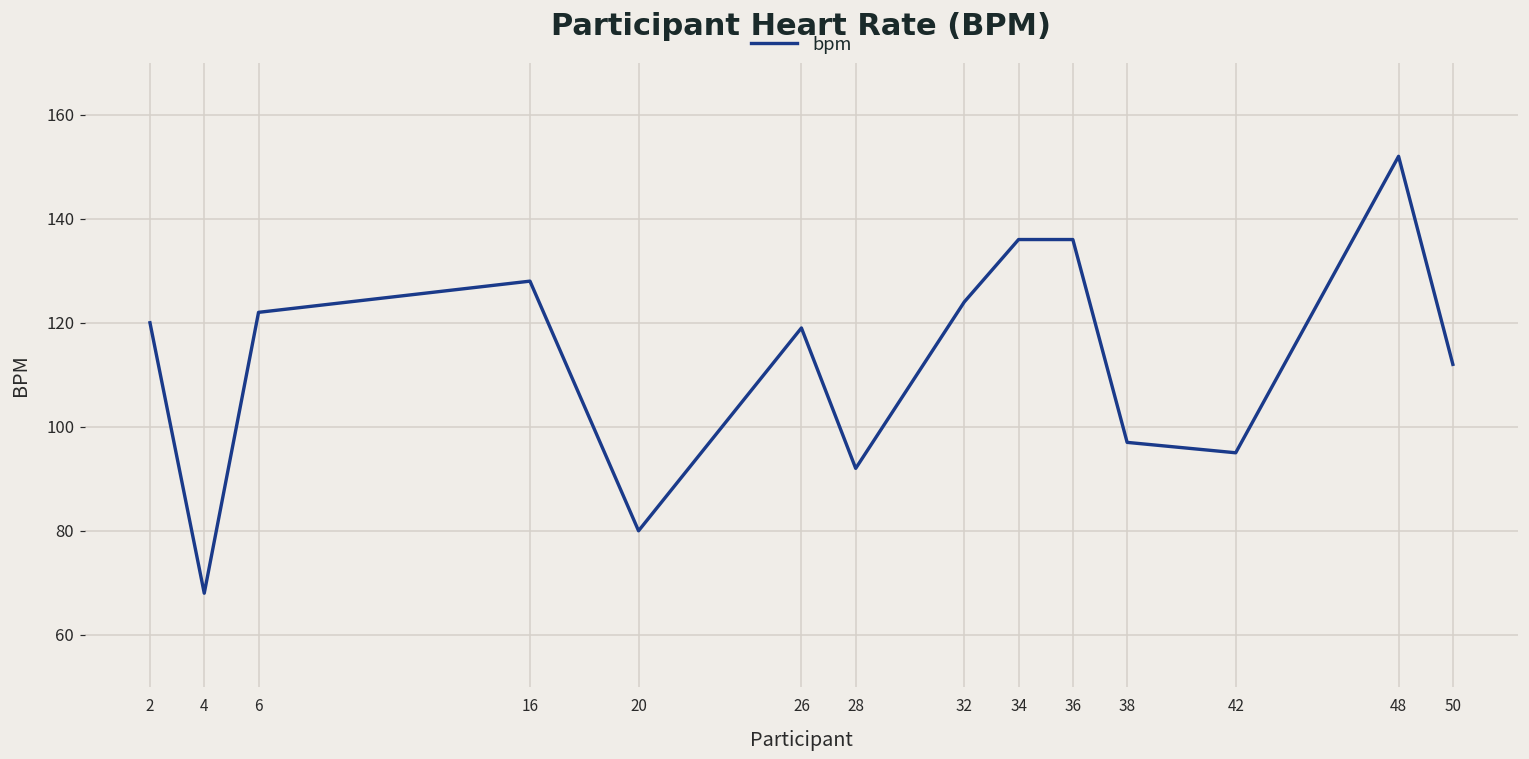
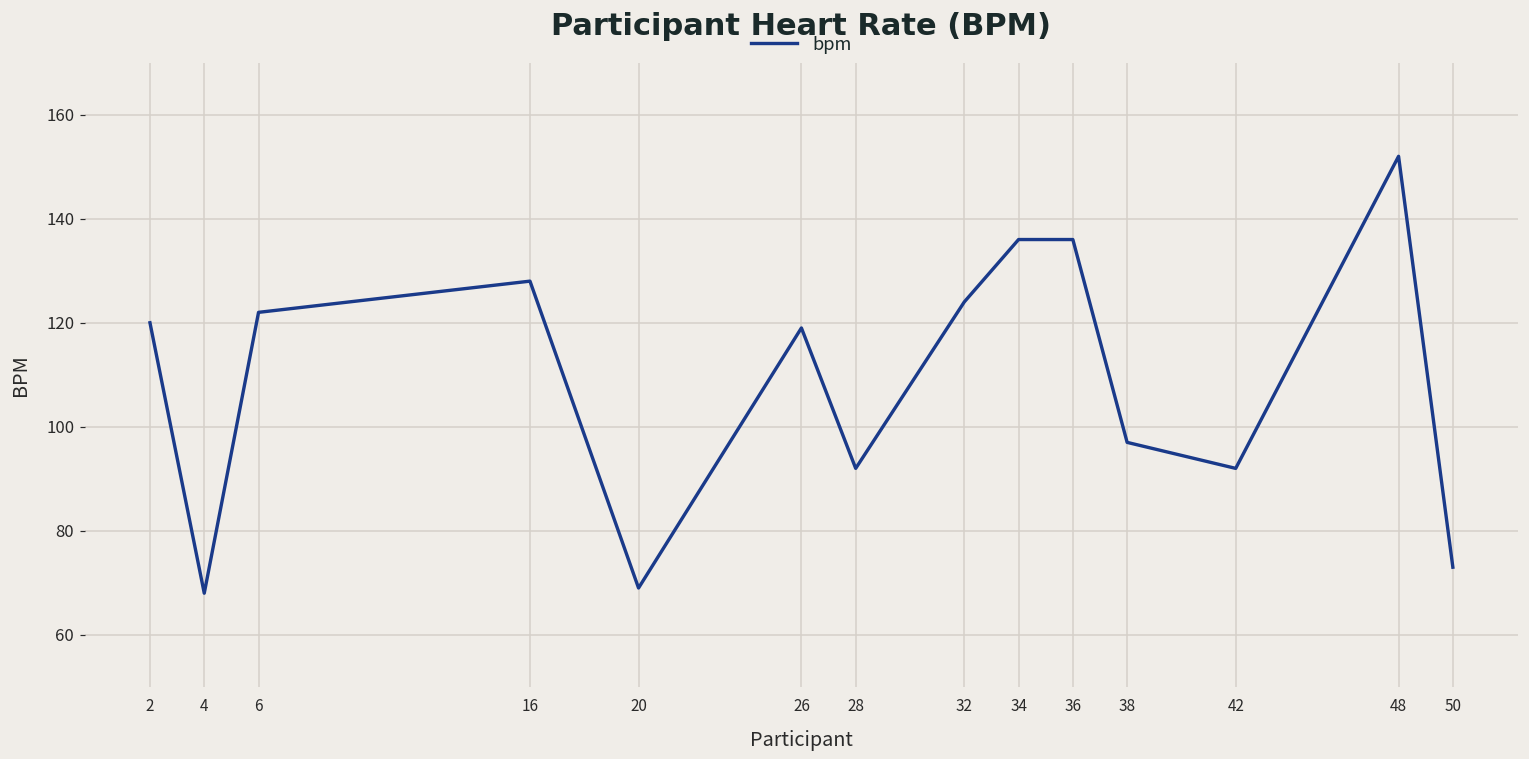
20: 80 -> 69
42: 95 -> 92
50: 112 -> 73
